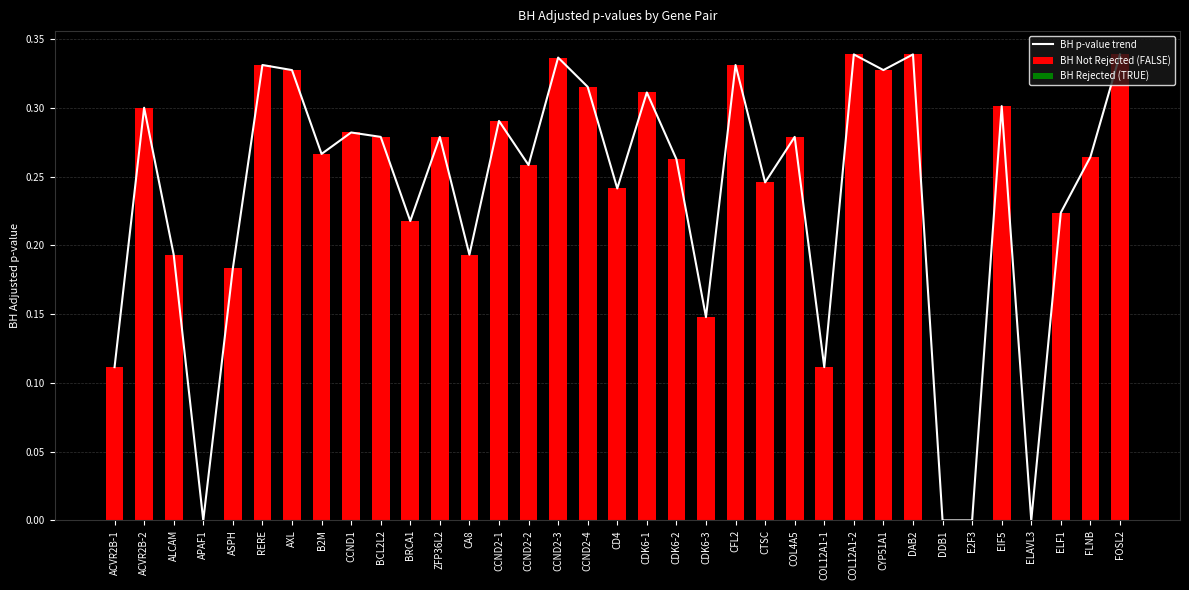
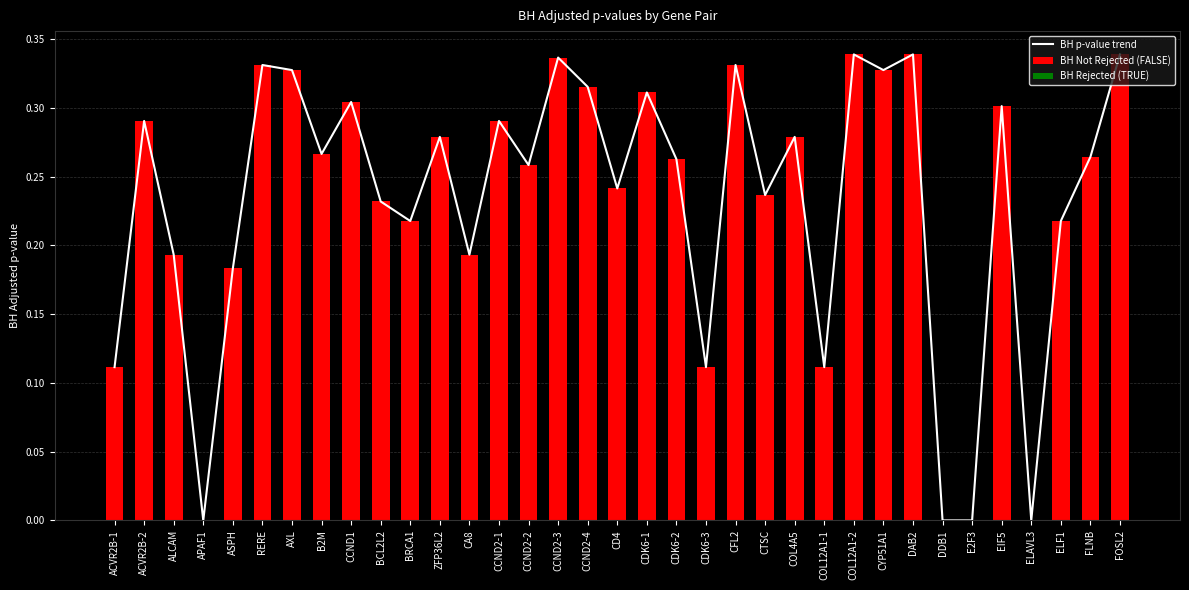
BH p-value trend, ACVR2B-2: 0.300 -> 0.291
BH p-value trend, CCND1: 0.282 -> 0.304
BH p-value trend, BCL2L2: 0.279 -> 0.232
BH p-value trend, CDK6-3: 0.148 -> 0.112
BH p-value trend, CTSC: 0.246 -> 0.237
BH p-value trend, ELF1: 0.224 -> 0.218
